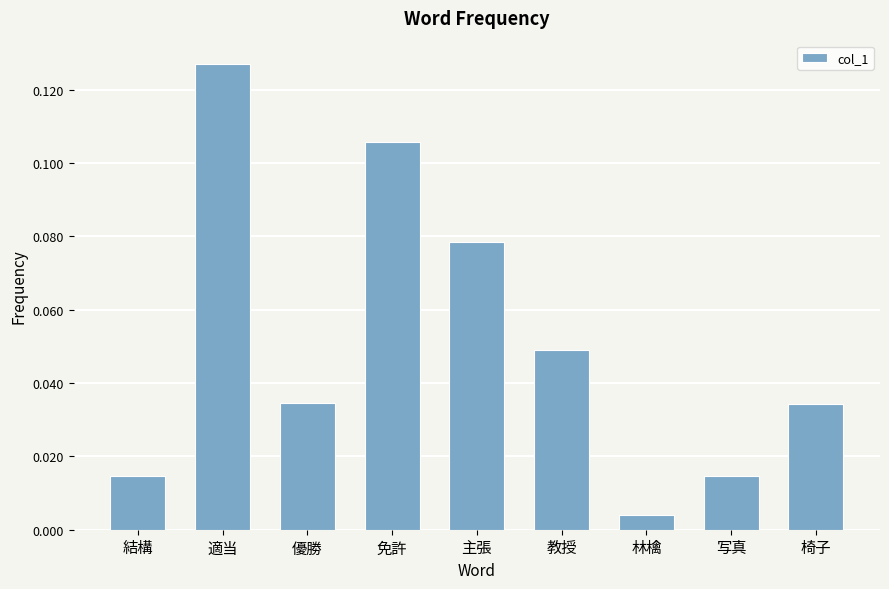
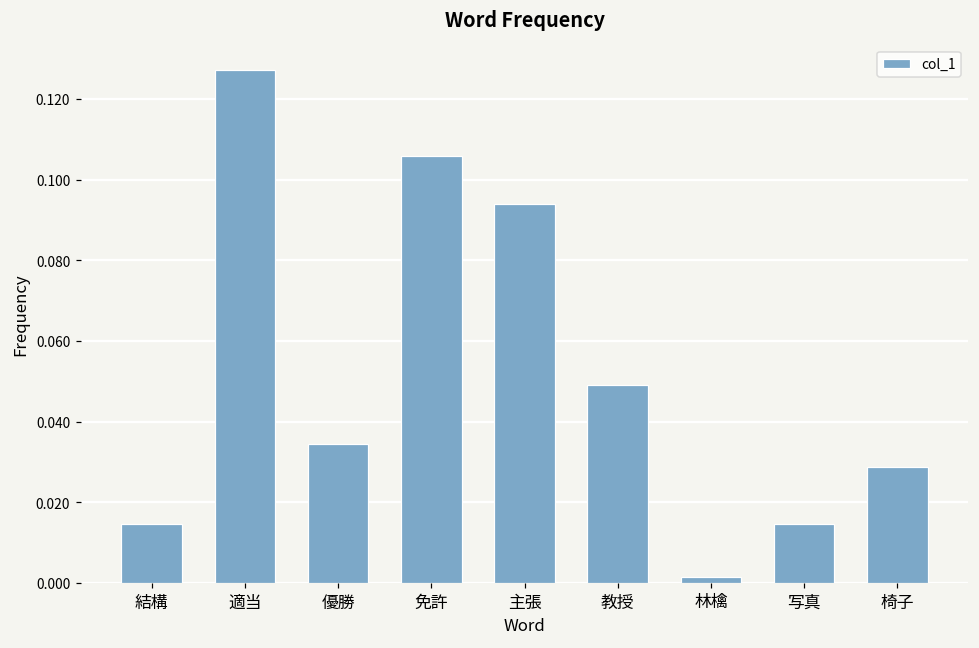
主張: 0.079 -> 0.094
林檎: 0.004 -> 0.001
椅子: 0.034 -> 0.029
